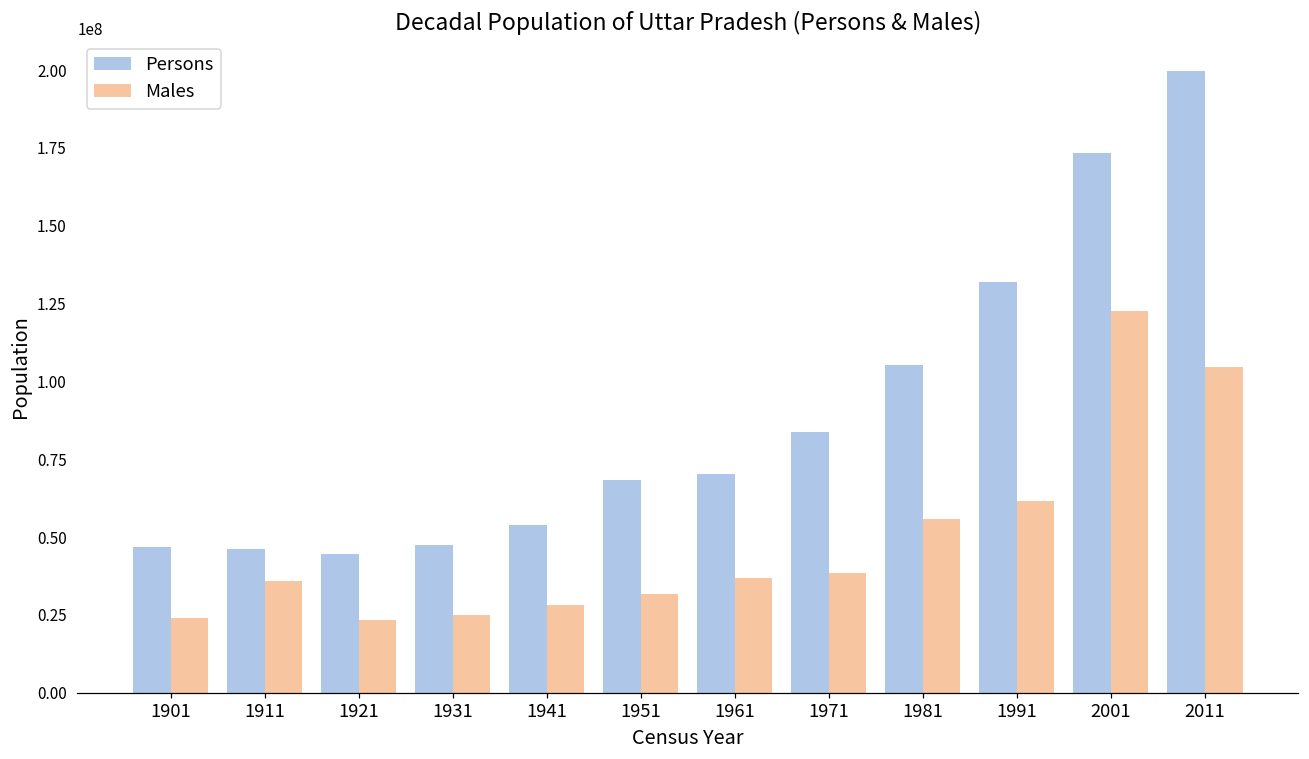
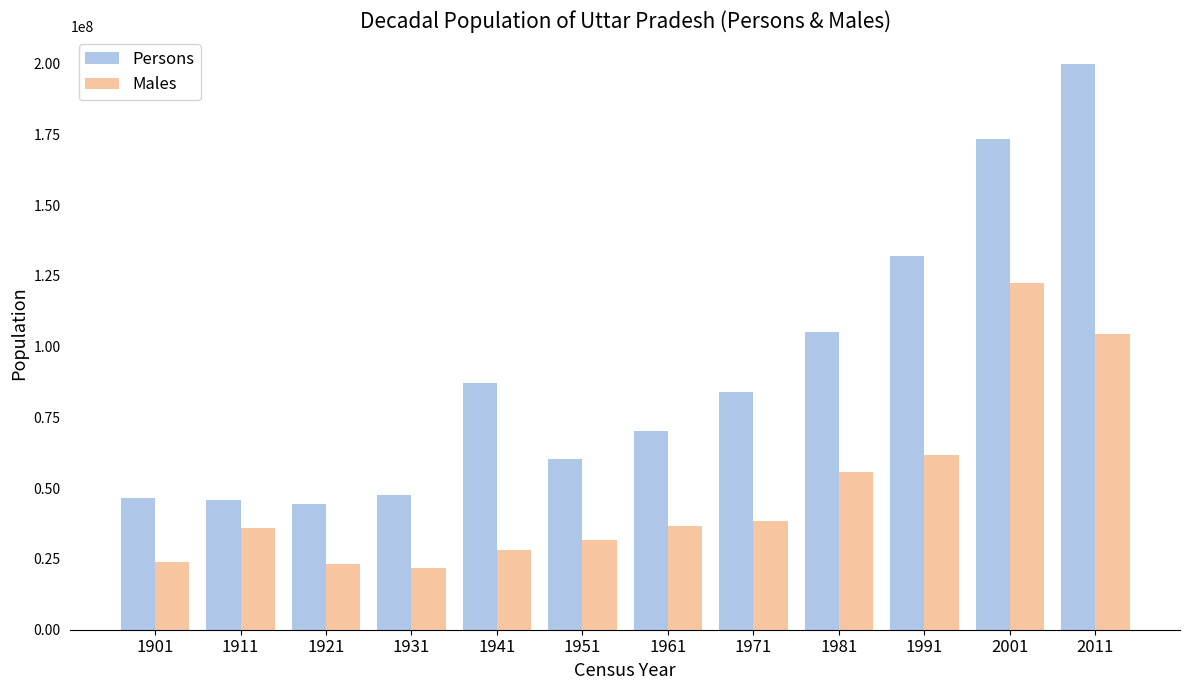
Males, 1931: 25000000 -> 22000000
Persons, 1941: 54000000 -> 87000000
Persons, 1951: 68000000 -> 60000000
